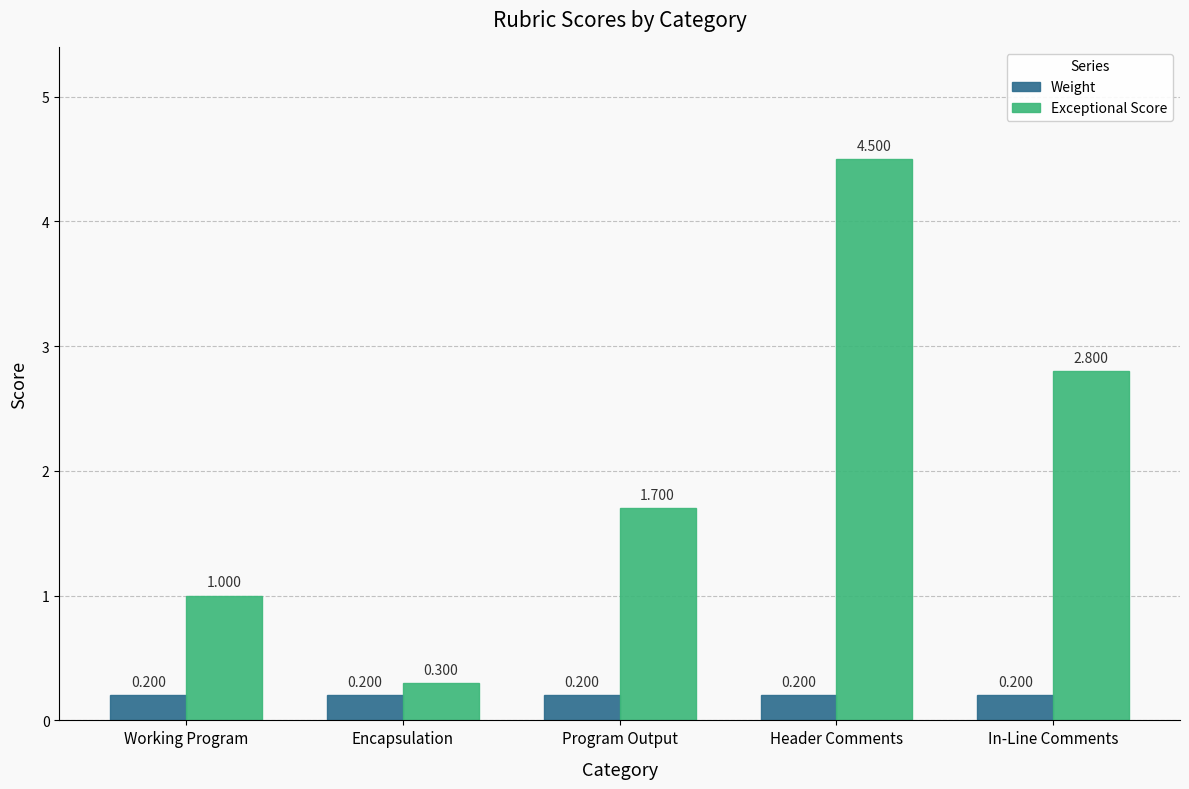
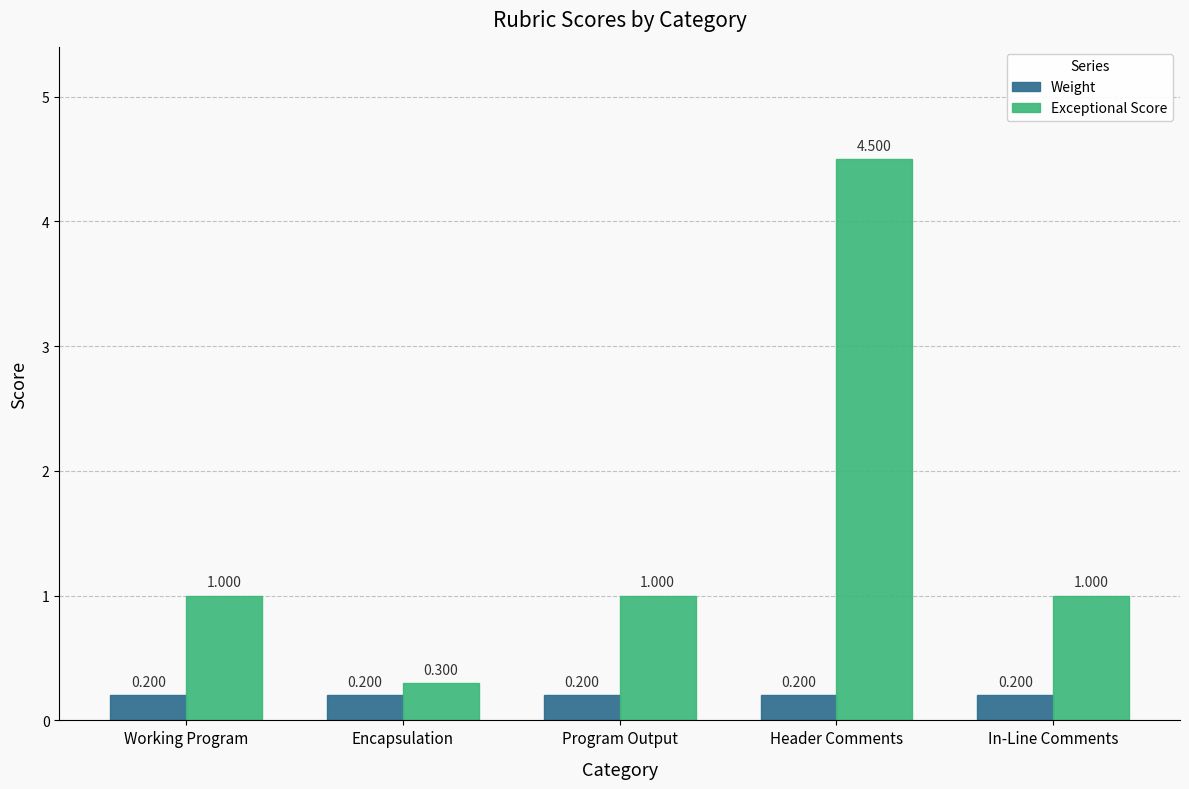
Exceptional Score, Program Output: 1.700 -> 1.000
Exceptional Score, In-Line Comments: 2.800 -> 1.000
